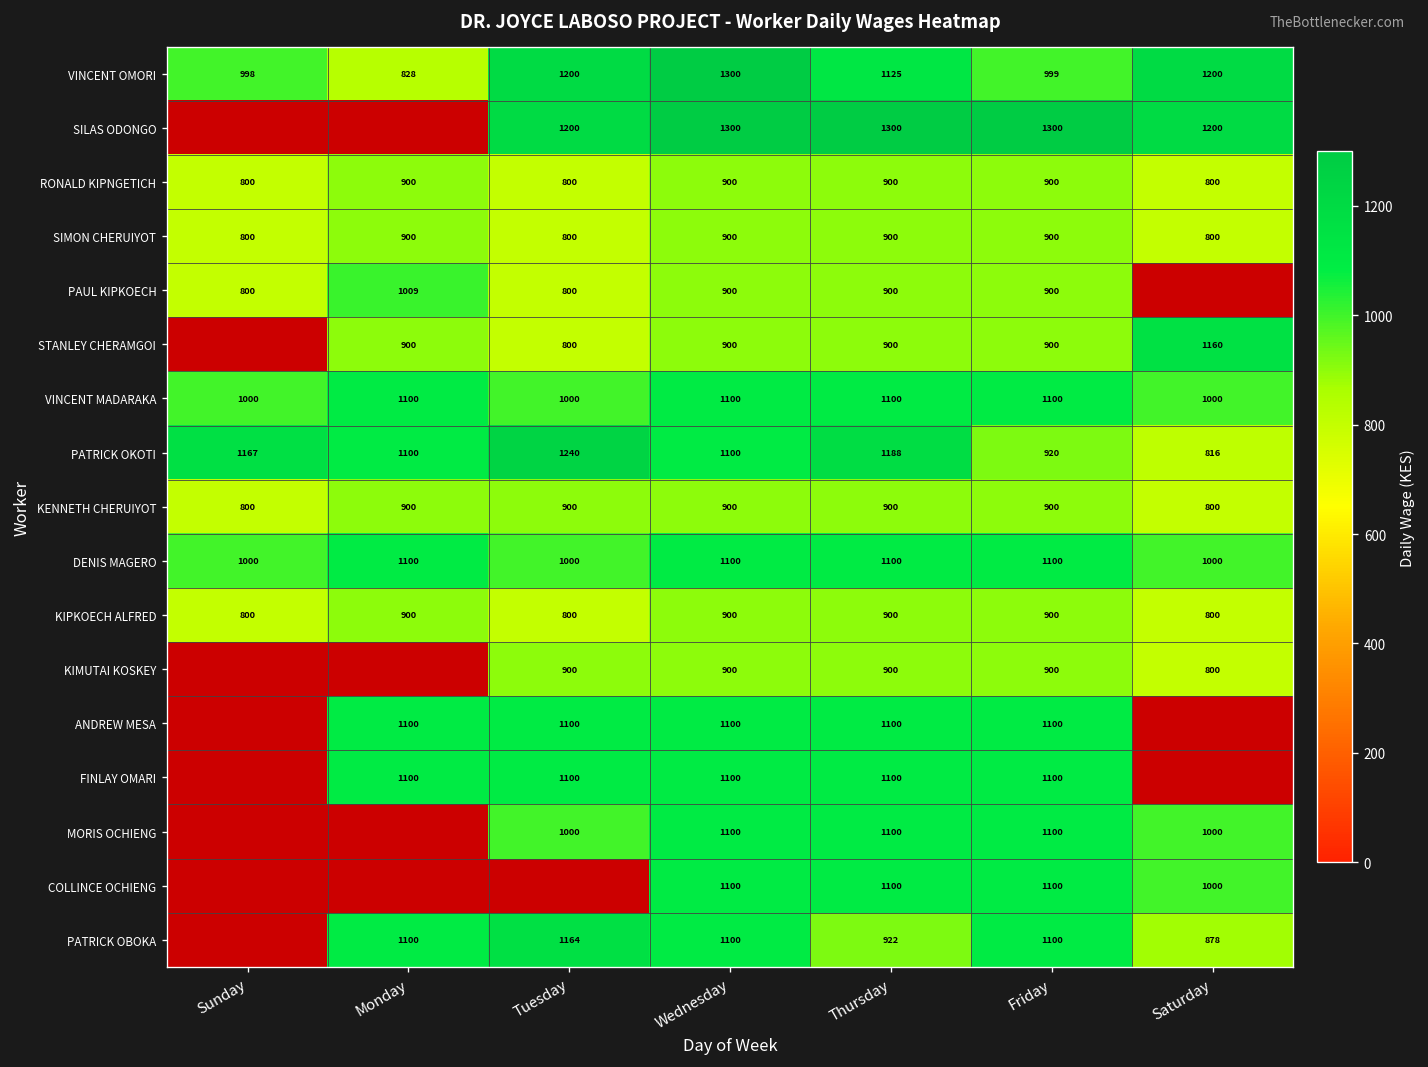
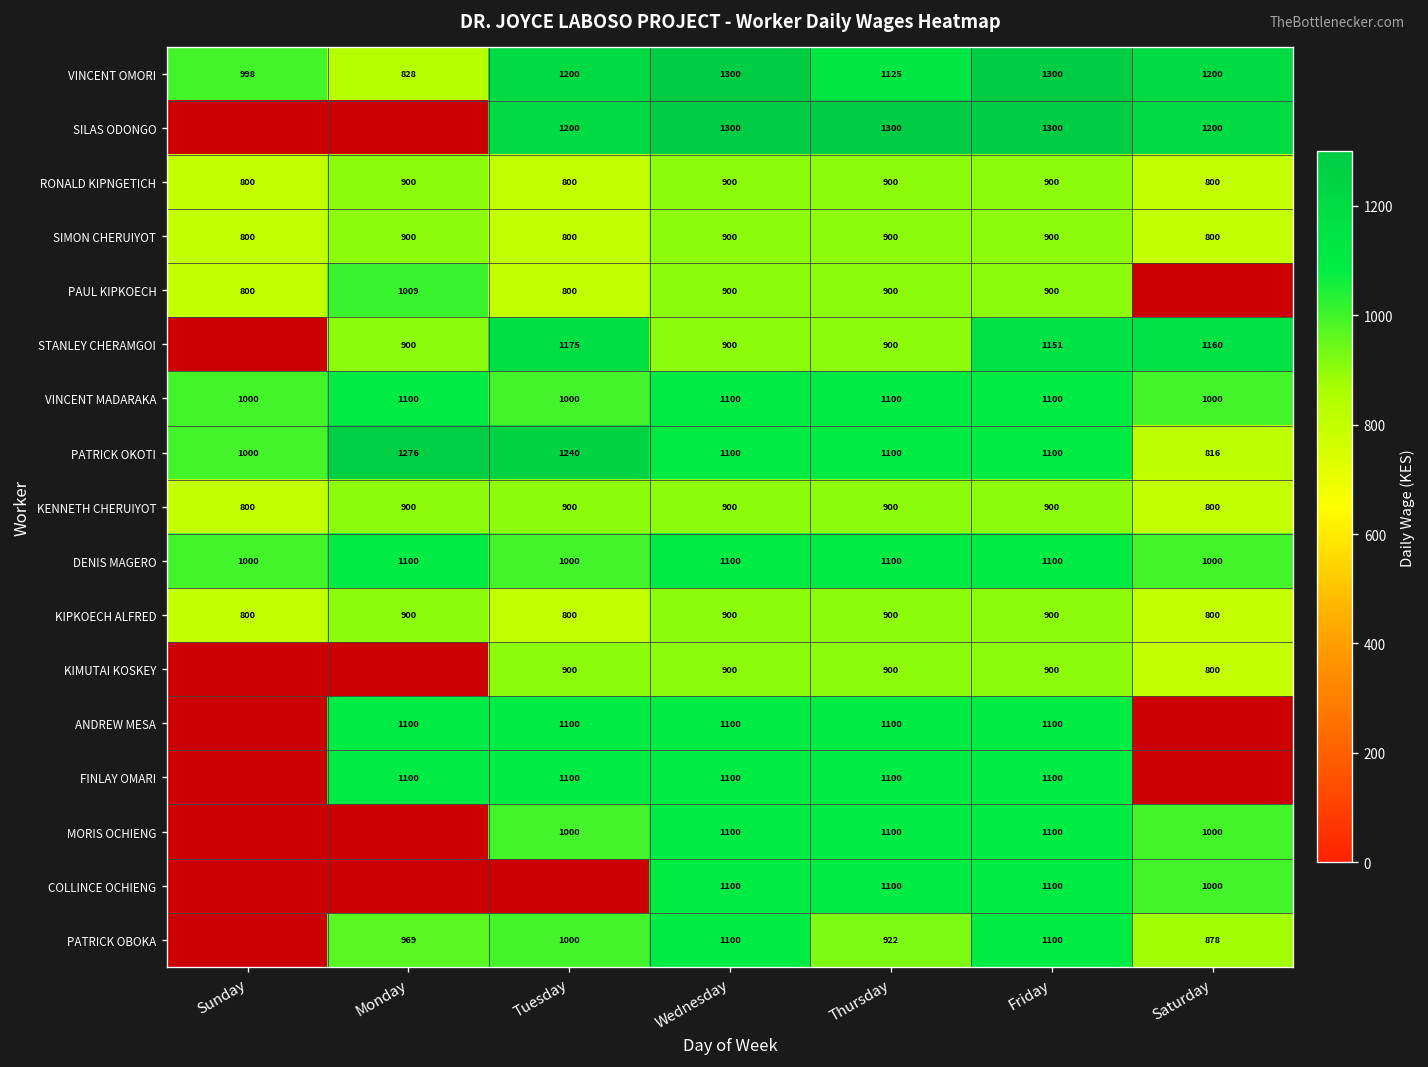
VINCENT OMORI, Friday: 999 -> 1300
STANLEY CHERAMGOI, Tuesday: 800 -> 1175
STANLEY CHERAMGOI, Friday: 900 -> 1151
PATRICK OKOTI, Sunday: 1167 -> 1000
PATRICK OKOTI, Monday: 1100 -> 1276
PATRICK OKOTI, Thursday: 1188 -> 1100
PATRICK OKOTI, Friday: 920 -> 1100
PATRICK OBOKA, Monday: 1100 -> 969
PATRICK OBOKA, Tuesday: 1164 -> 1000
